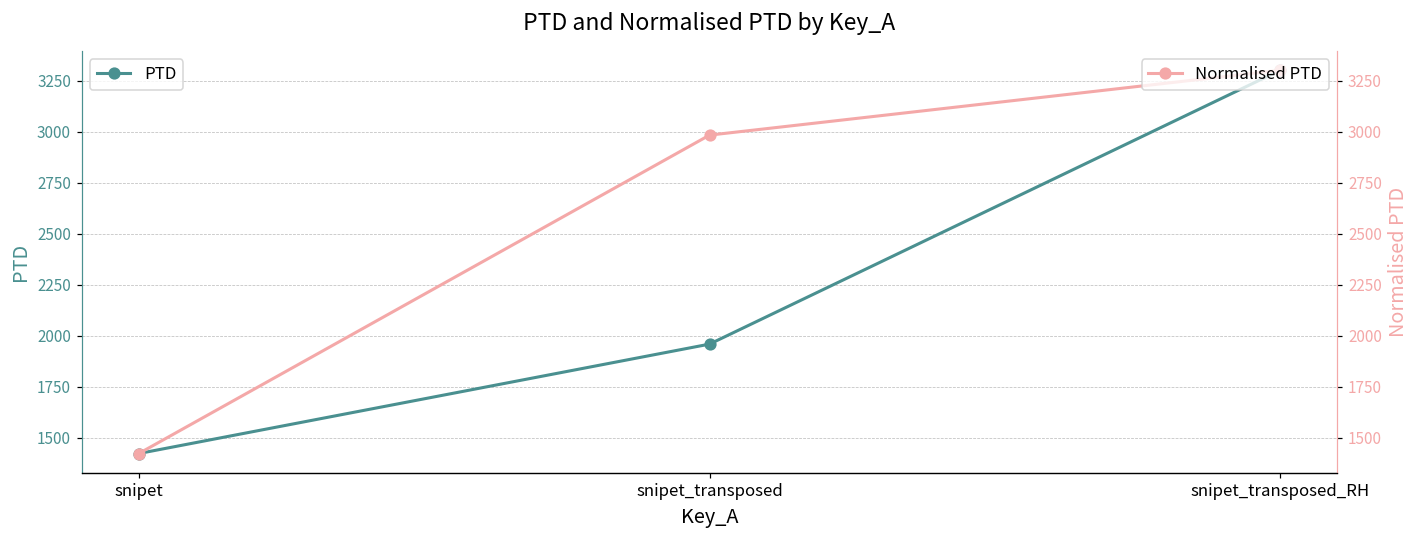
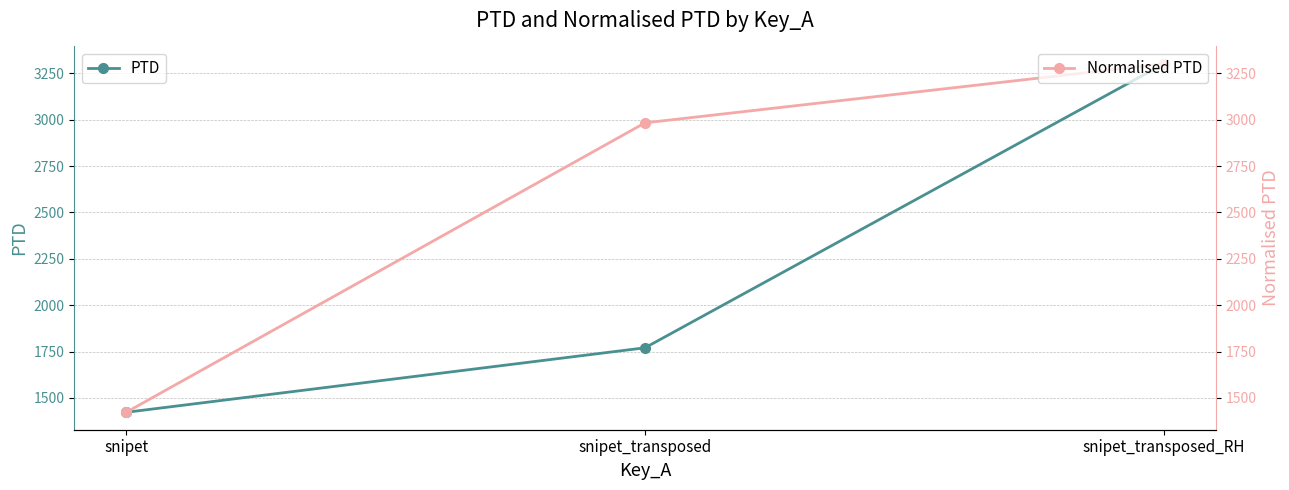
PTD, snipet_transposed: 1960 -> 1770
